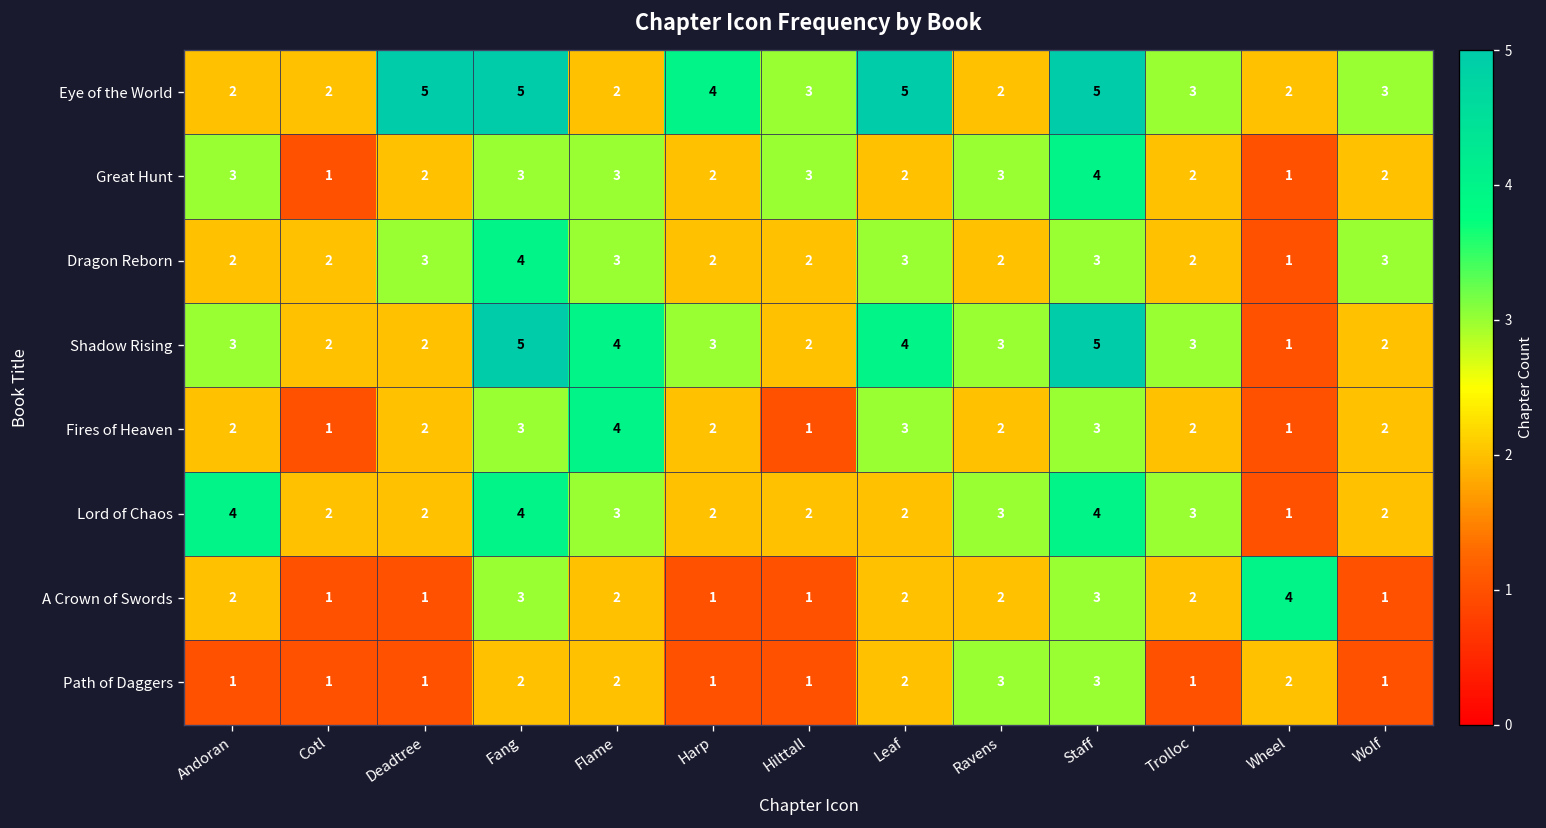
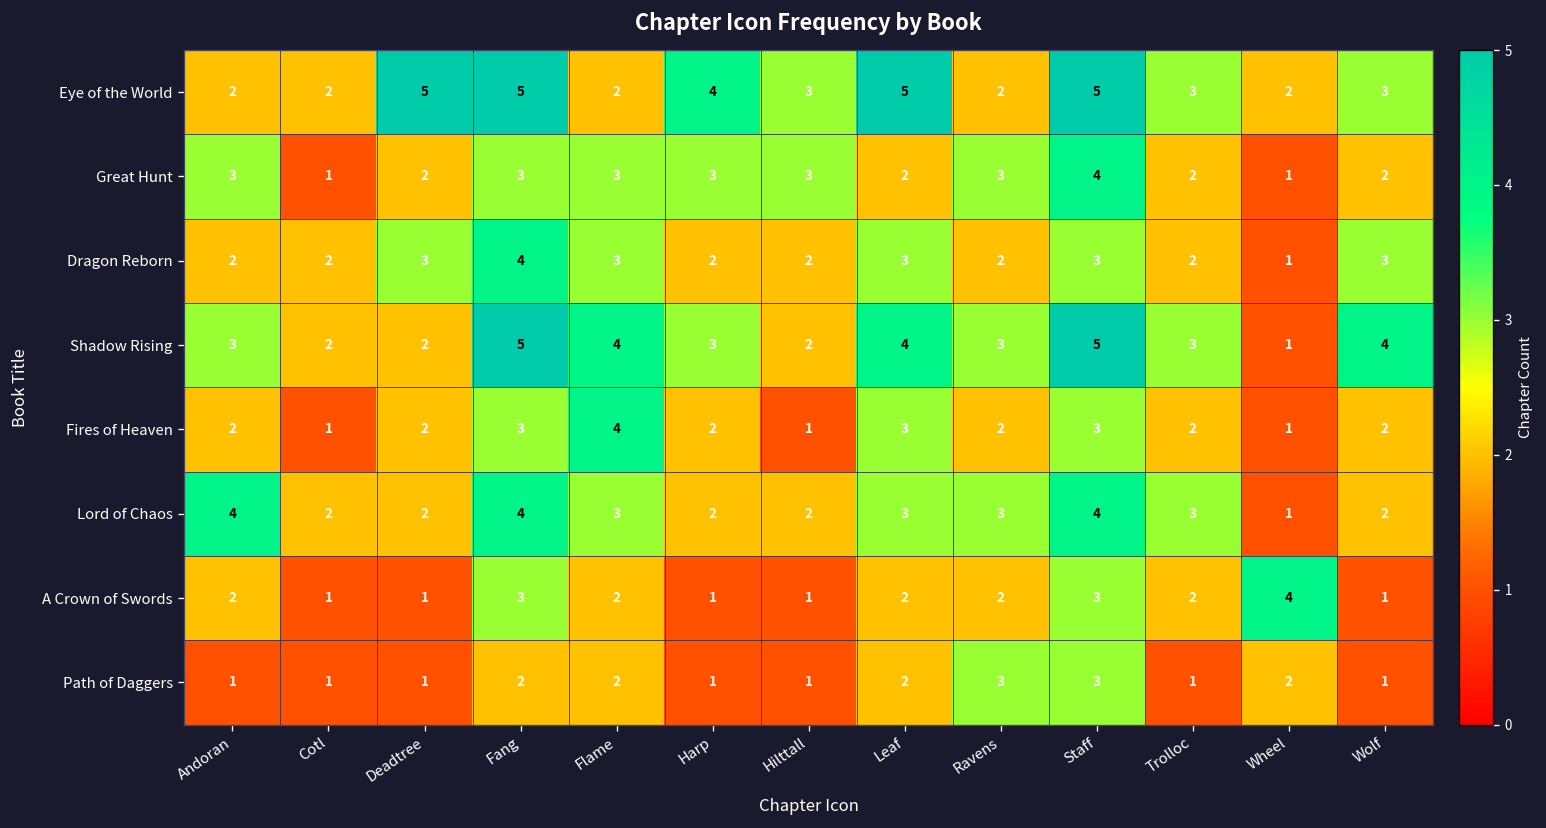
Great Hunt, Harp: 2 -> 3
Shadow Rising, Wolf: 2 -> 4
Lord of Chaos, Leaf: 2 -> 3
